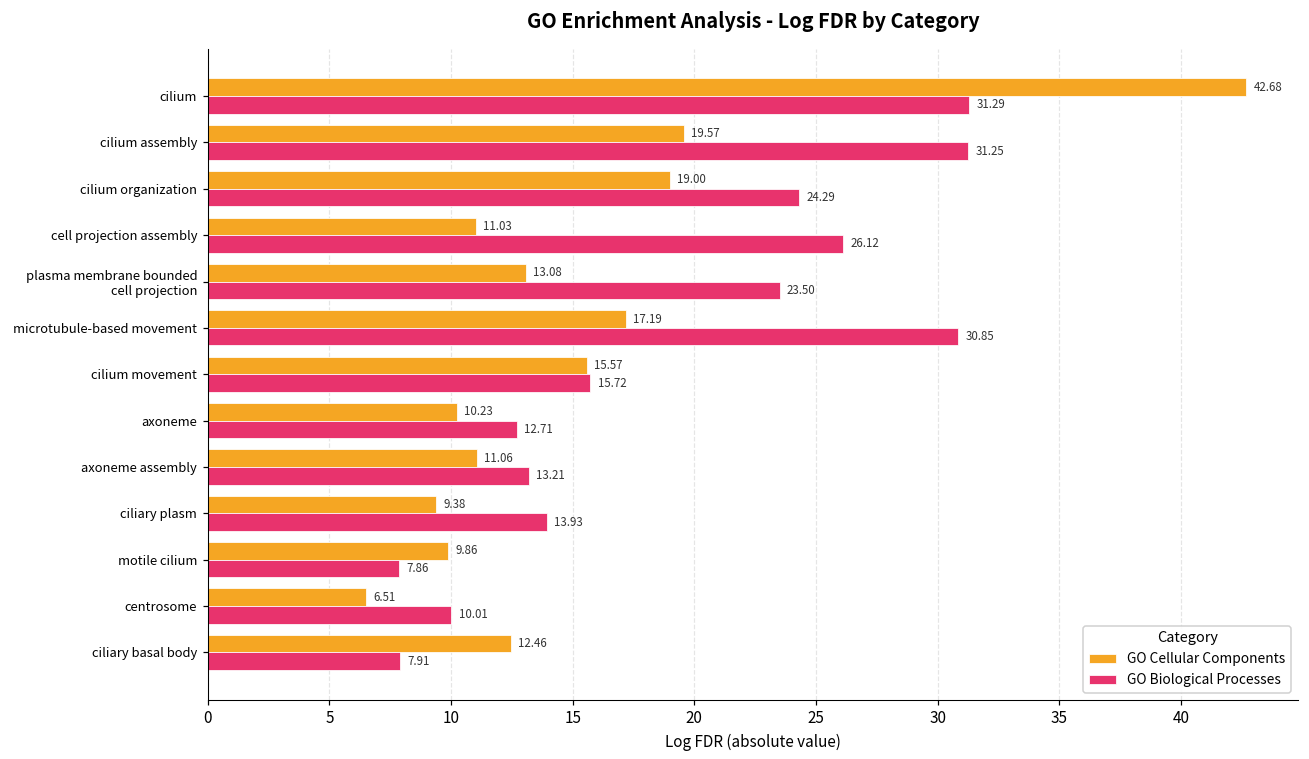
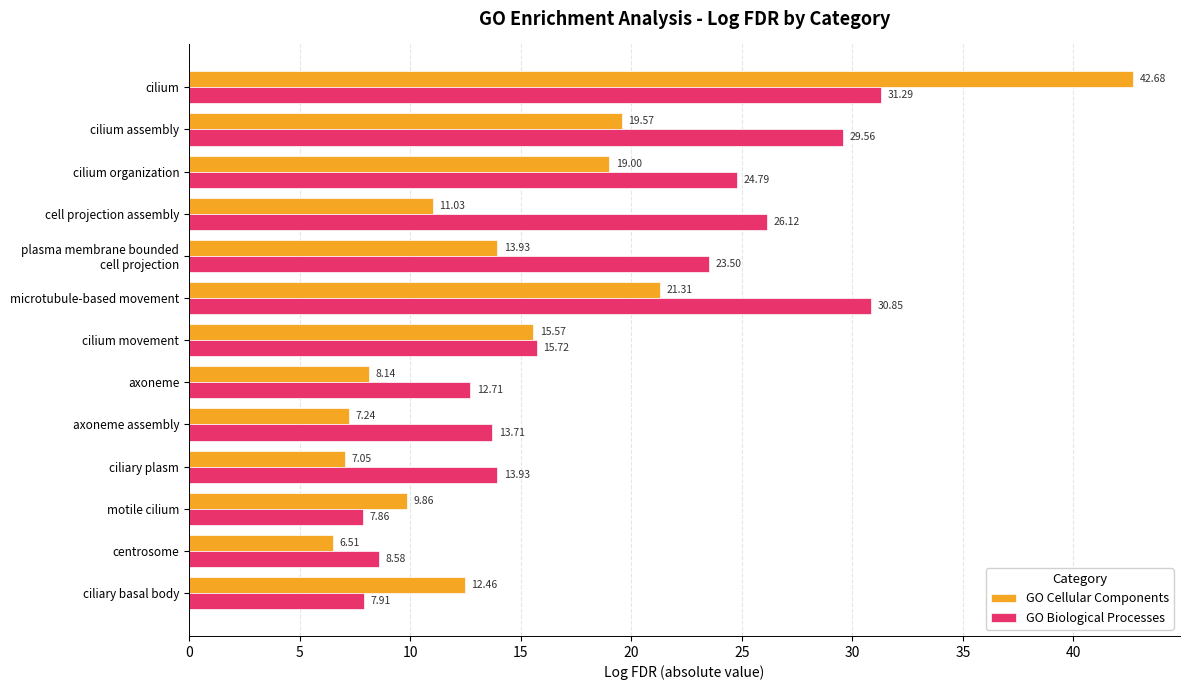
GO Biological Processes, cilium assembly: 31.25 -> 29.56
GO Biological Processes, cilium organization: 24.29 -> 24.79
GO Cellular Components, plasma membrane bounded cell projection: 13.08 -> 13.93
GO Cellular Components, microtubule-based movement: 17.19 -> 21.31
GO Cellular Components, axoneme: 10.23 -> 8.14
GO Cellular Components, axoneme assembly: 11.06 -> 7.24
GO Biological Processes, axoneme assembly: 13.21 -> 13.71
GO Cellular Components, ciliary plasm: 9.38 -> 7.05
GO Biological Processes, centrosome: 10.01 -> 8.58
